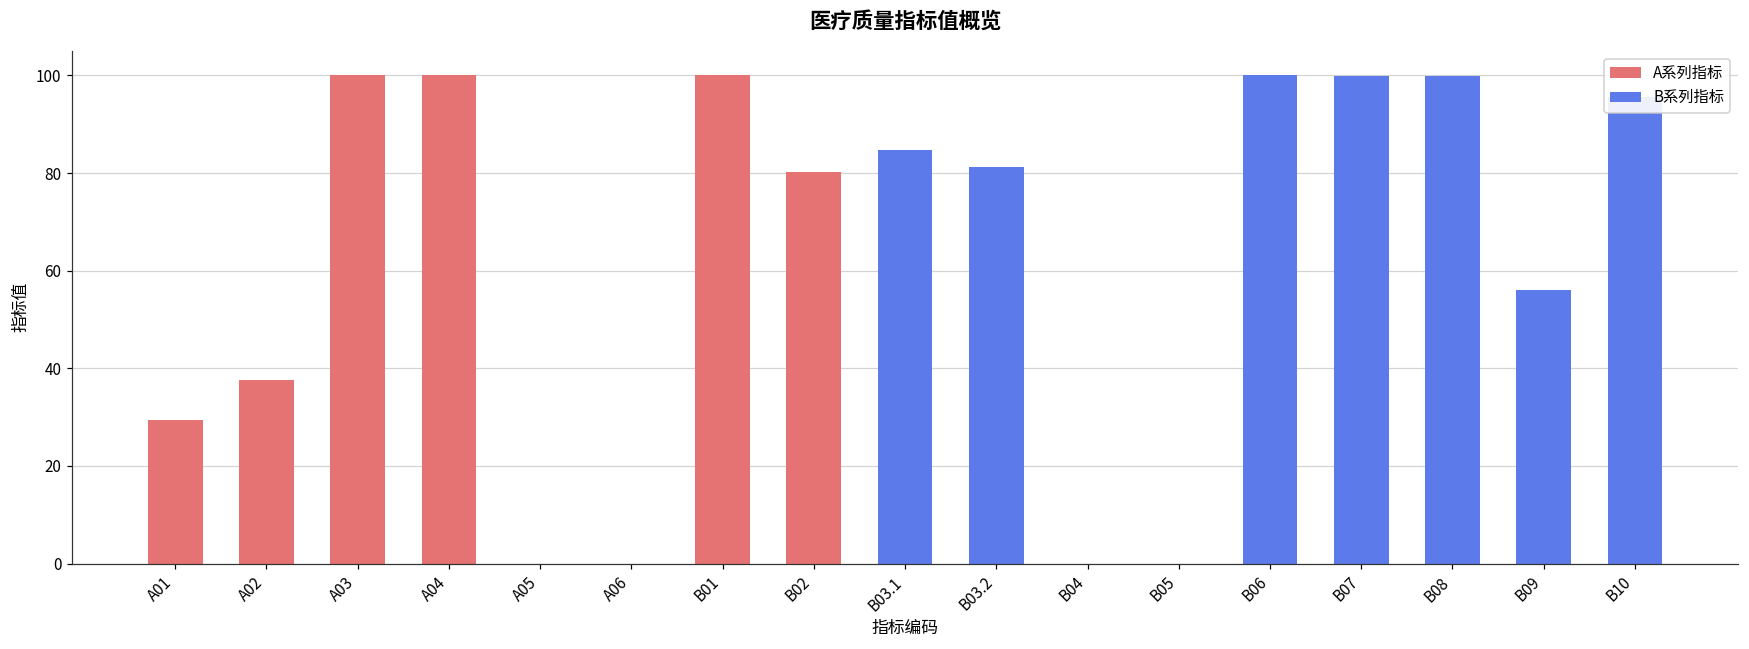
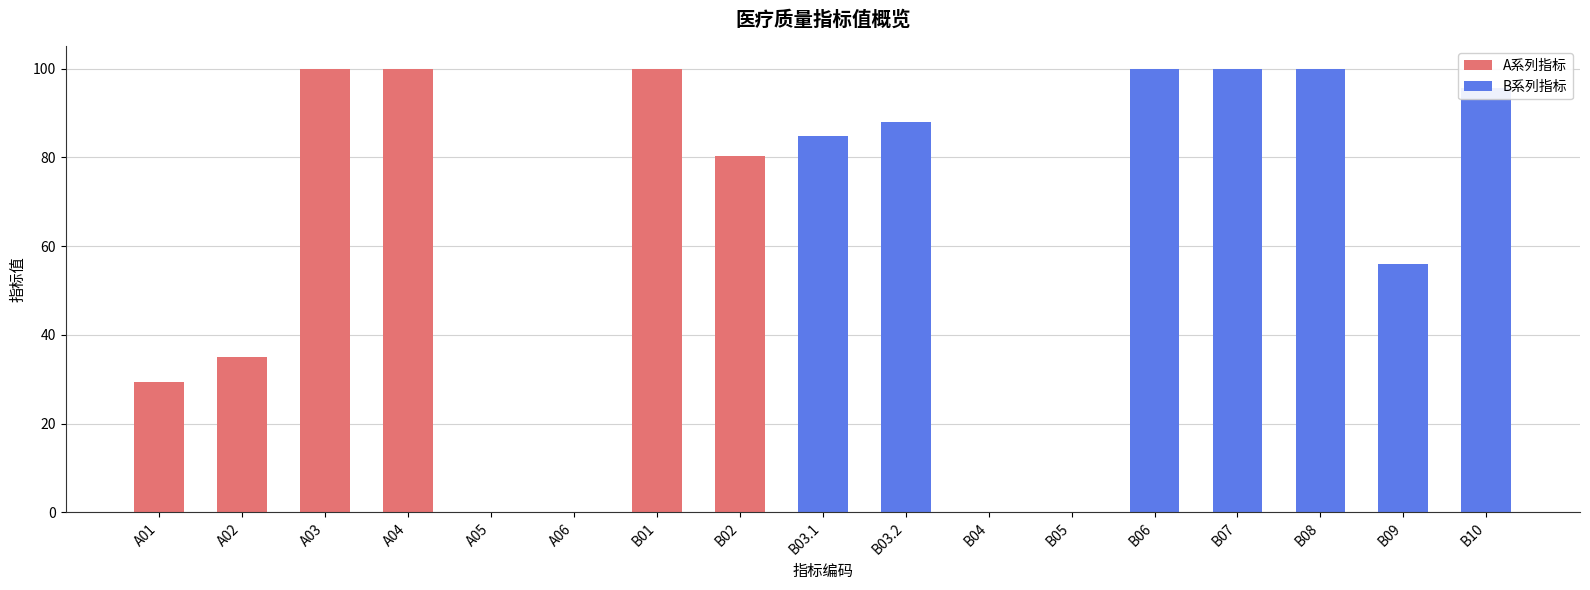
A系列指标, A02: 38 -> 35
B系列指标, B03.2: 81 -> 88
